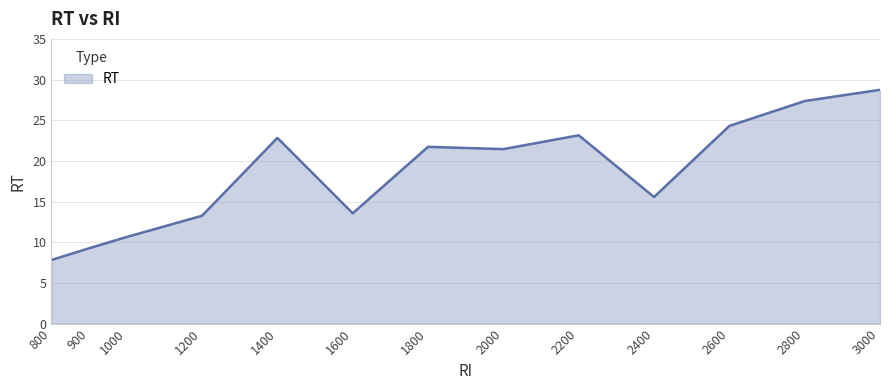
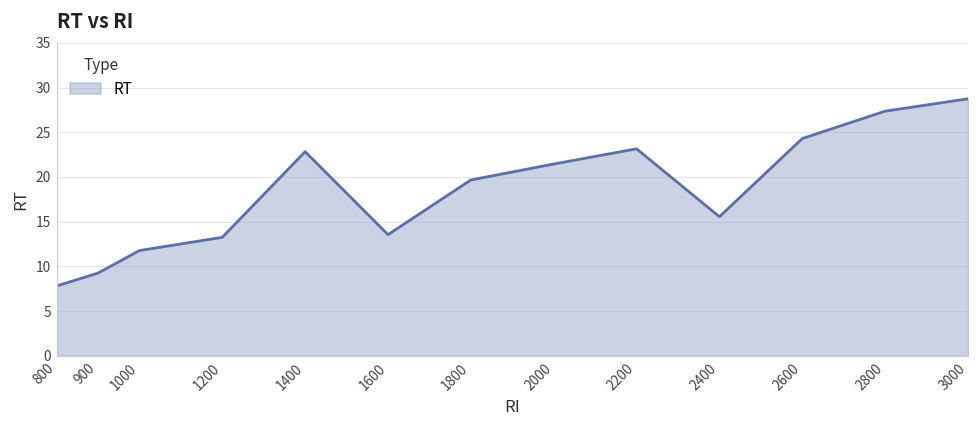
1000: 11 -> 12
1800: 22 -> 20
